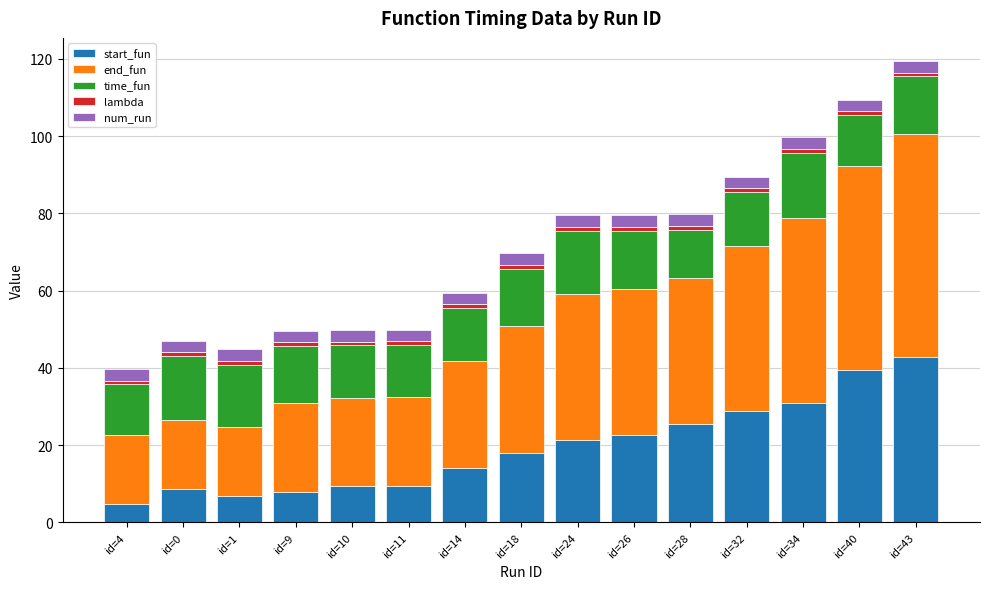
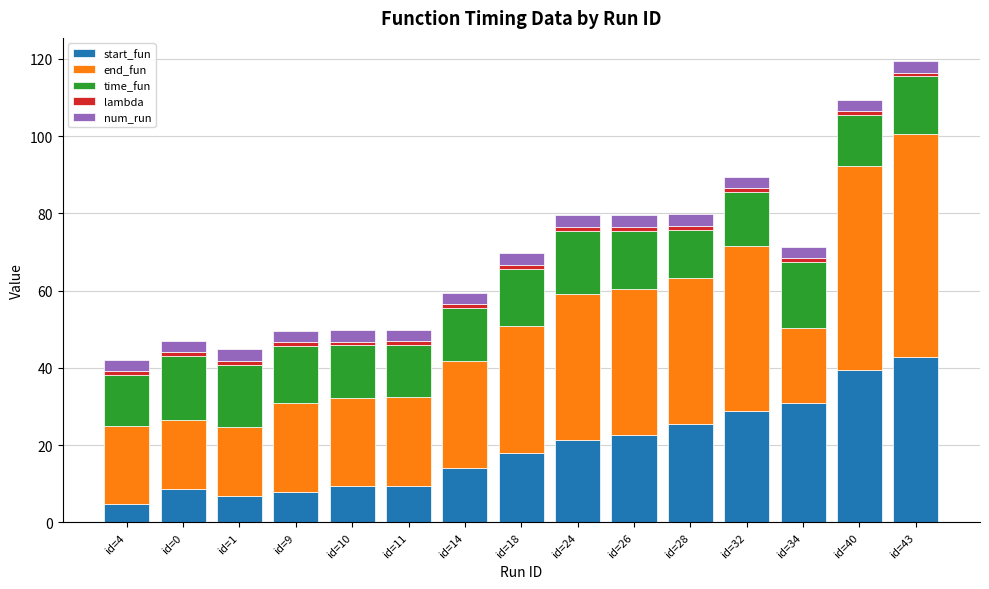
end_fun, id=4: 18 -> 20
end_fun, id=34: 48 -> 19
